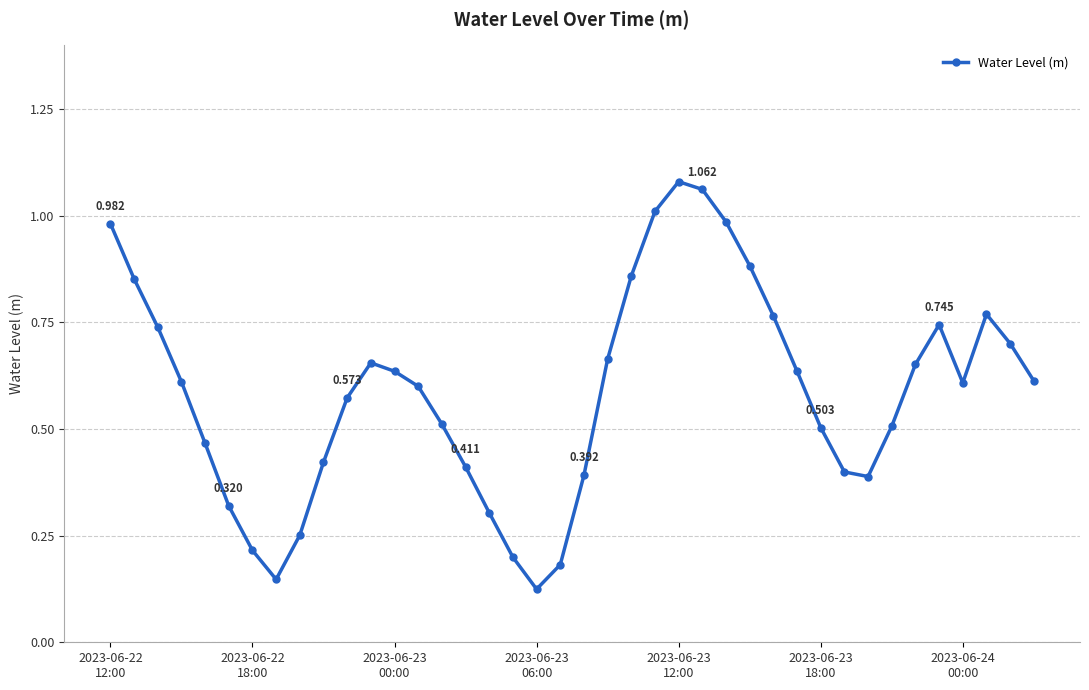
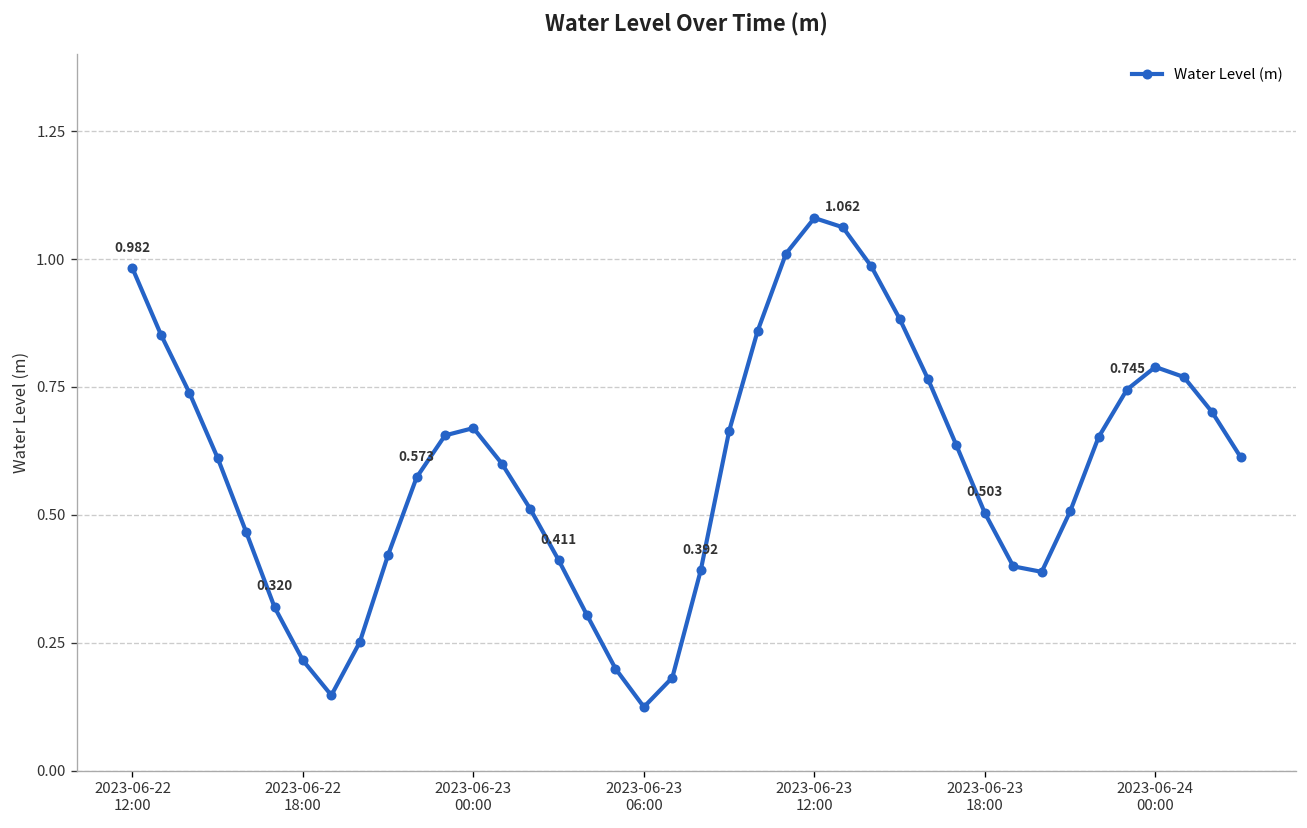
2023-06-23 00:00: 0.64 -> 0.67
2023-06-24 00:00: 0.61 -> 0.79
